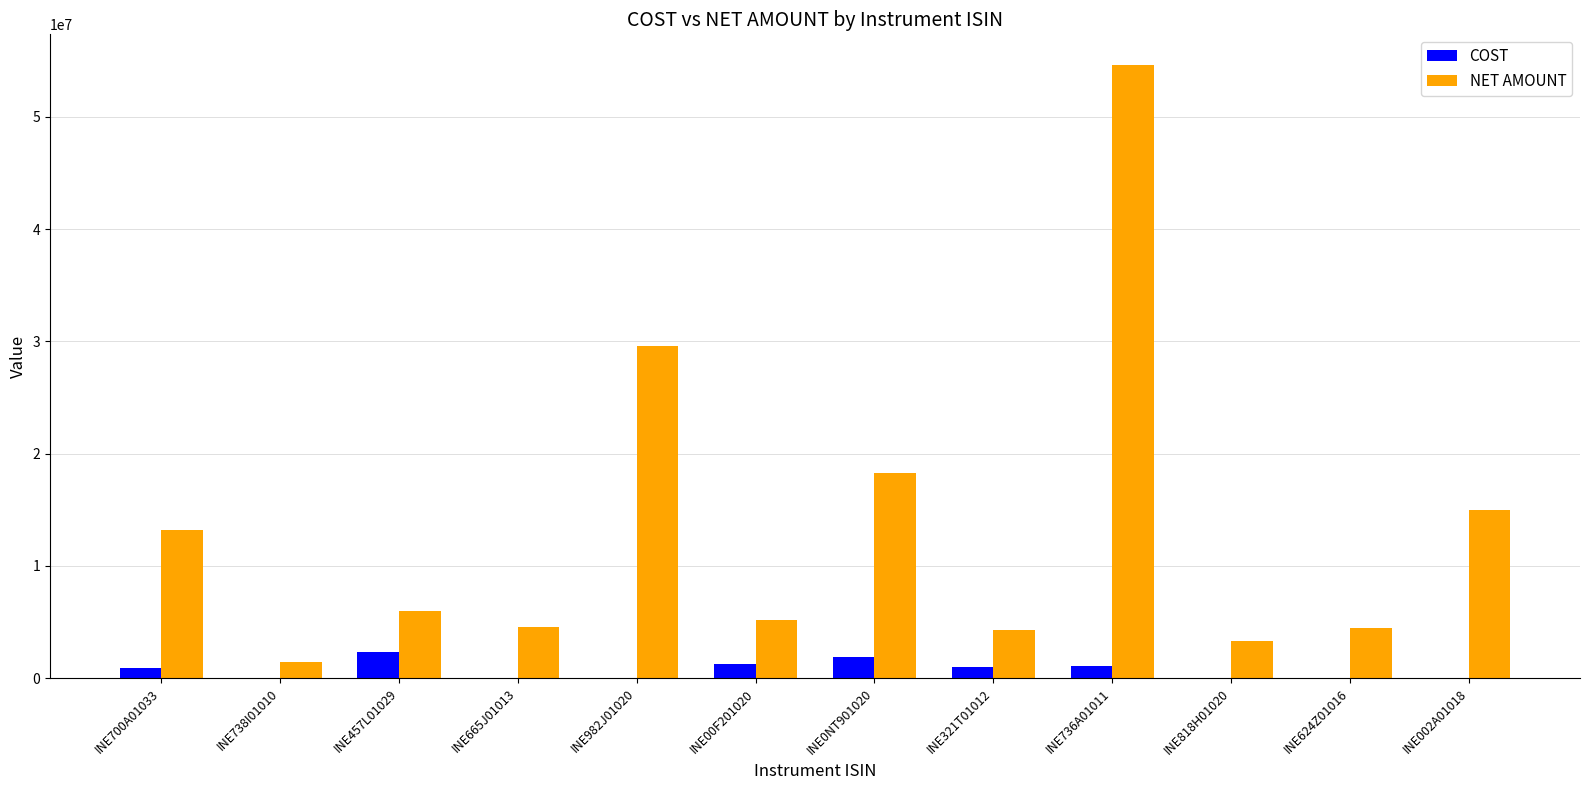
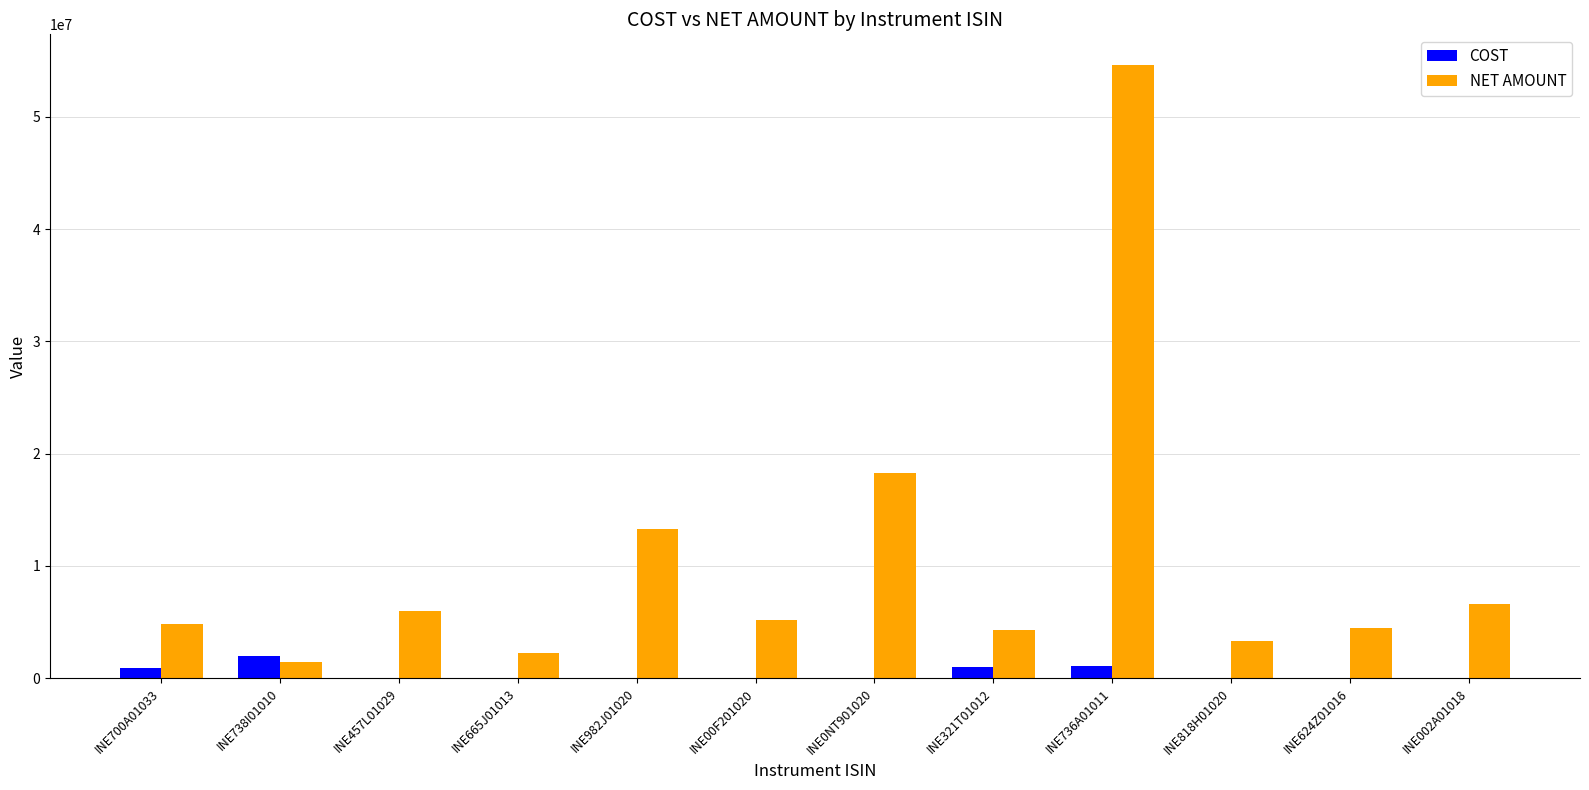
NET AMOUNT, INE700A01033: 13200000 -> 4800000
COST, INE738I01010: 0 -> 2000000
COST, INE457L01029: 2300000 -> 0
NET AMOUNT, INE665J01013: 4600000 -> 2300000
NET AMOUNT, INE982J01020: 29500000 -> 13300000
COST, INE00F201020: 1200000 -> 0
COST, INE0NT901020: 1900000 -> 0
NET AMOUNT, INE002A01018: 15000000 -> 6600000
